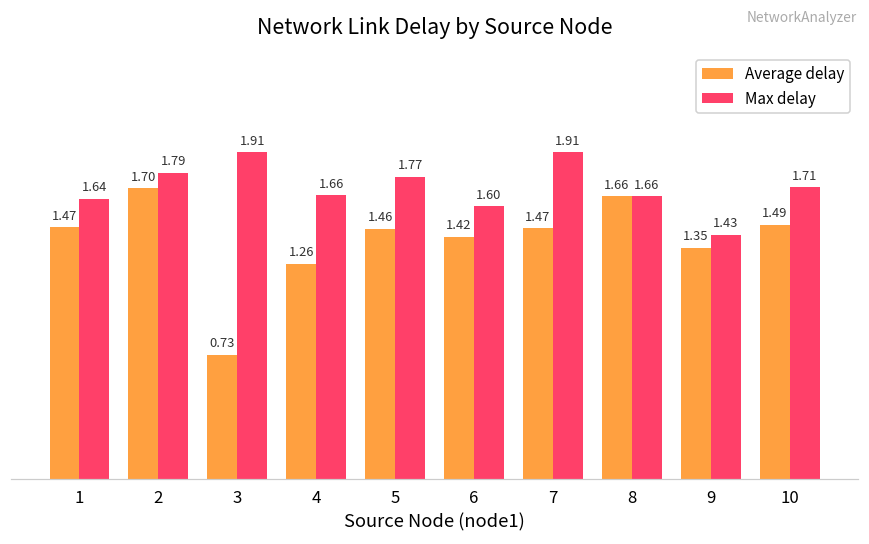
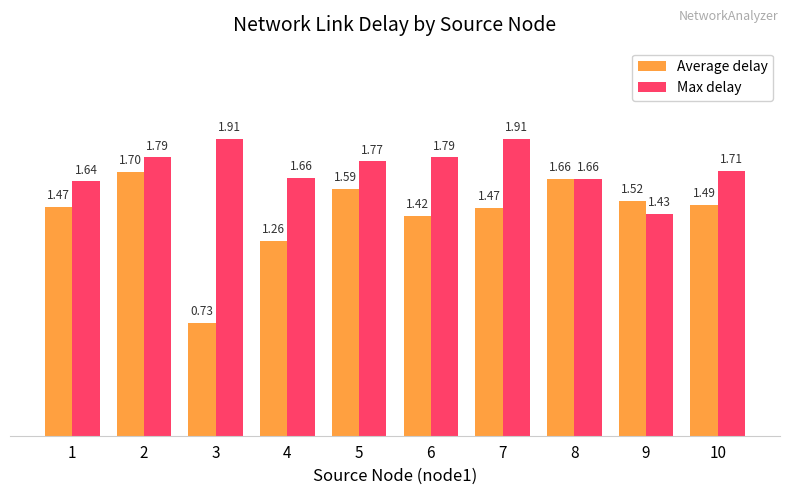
Average delay, 5: 1.46 -> 1.59
Max delay, 6: 1.60 -> 1.79
Average delay, 9: 1.35 -> 1.52
